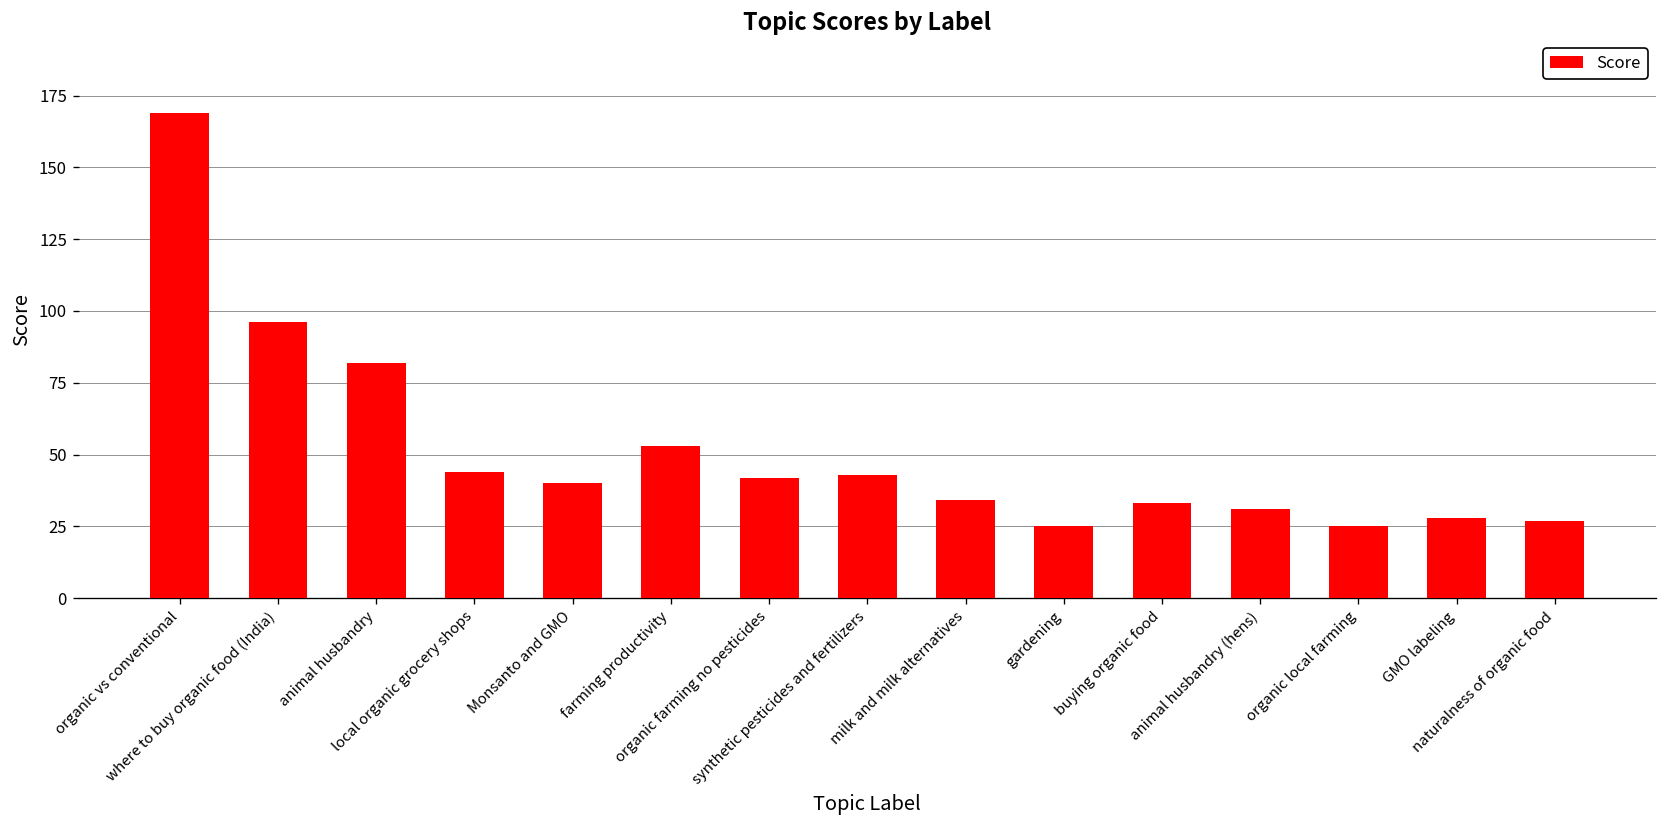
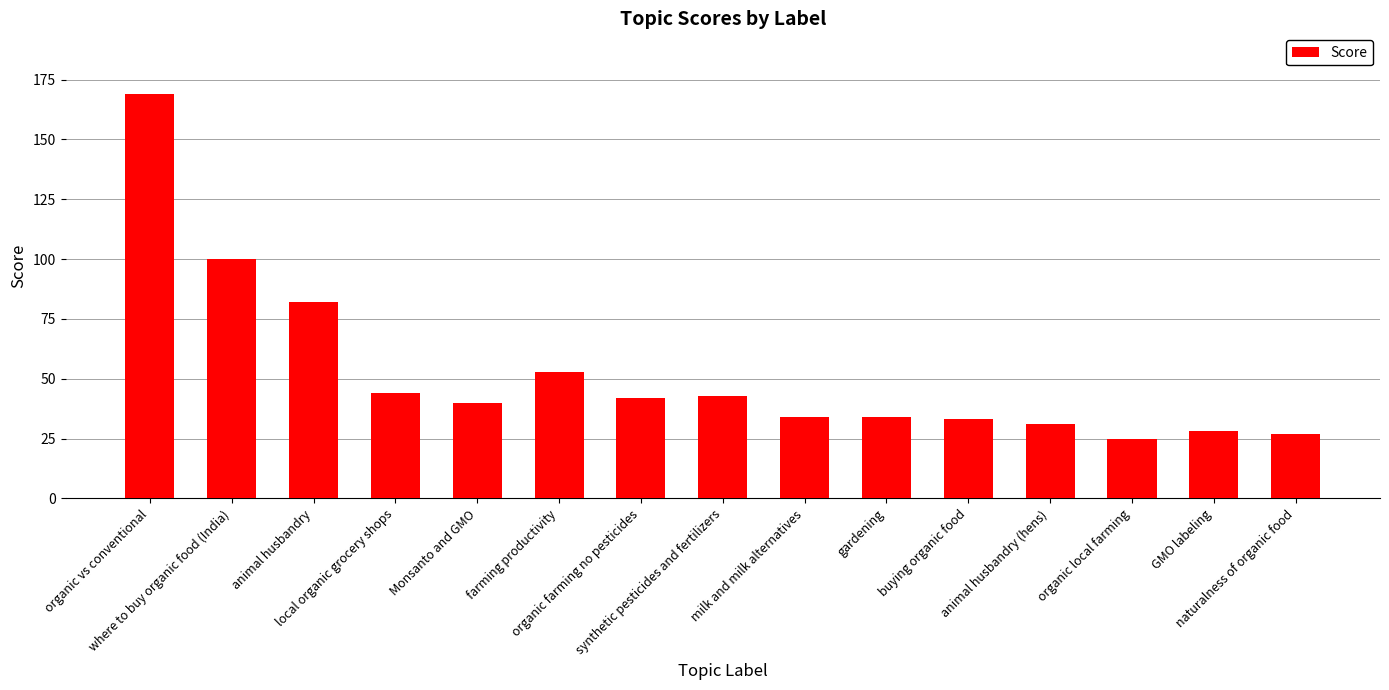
where to buy organic food (India): 96 -> 100
gardening: 25 -> 34
